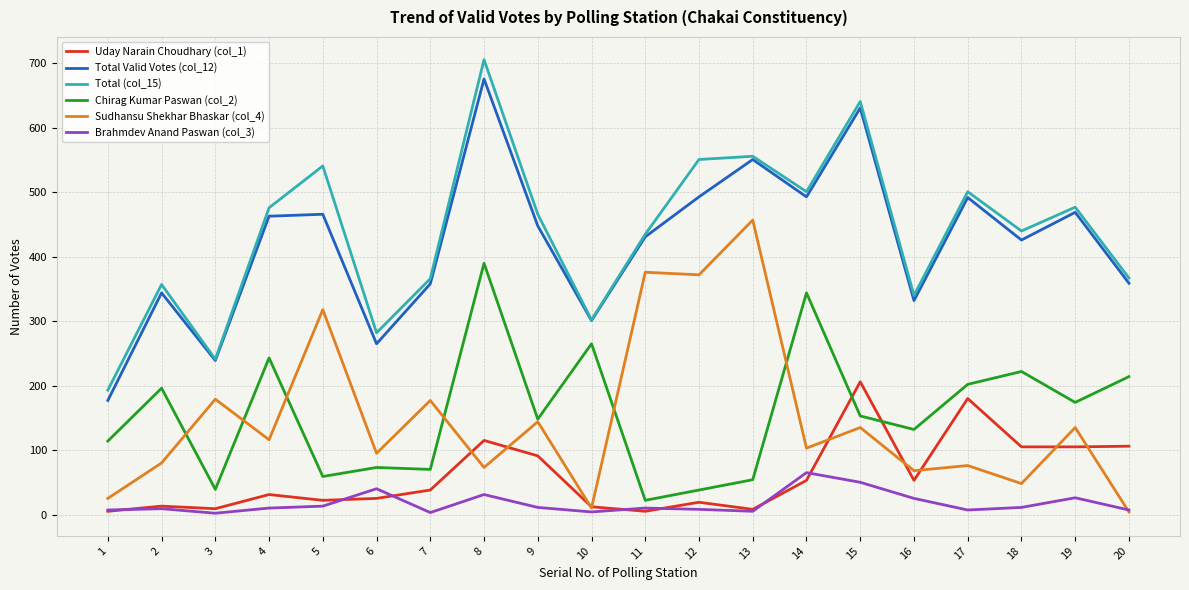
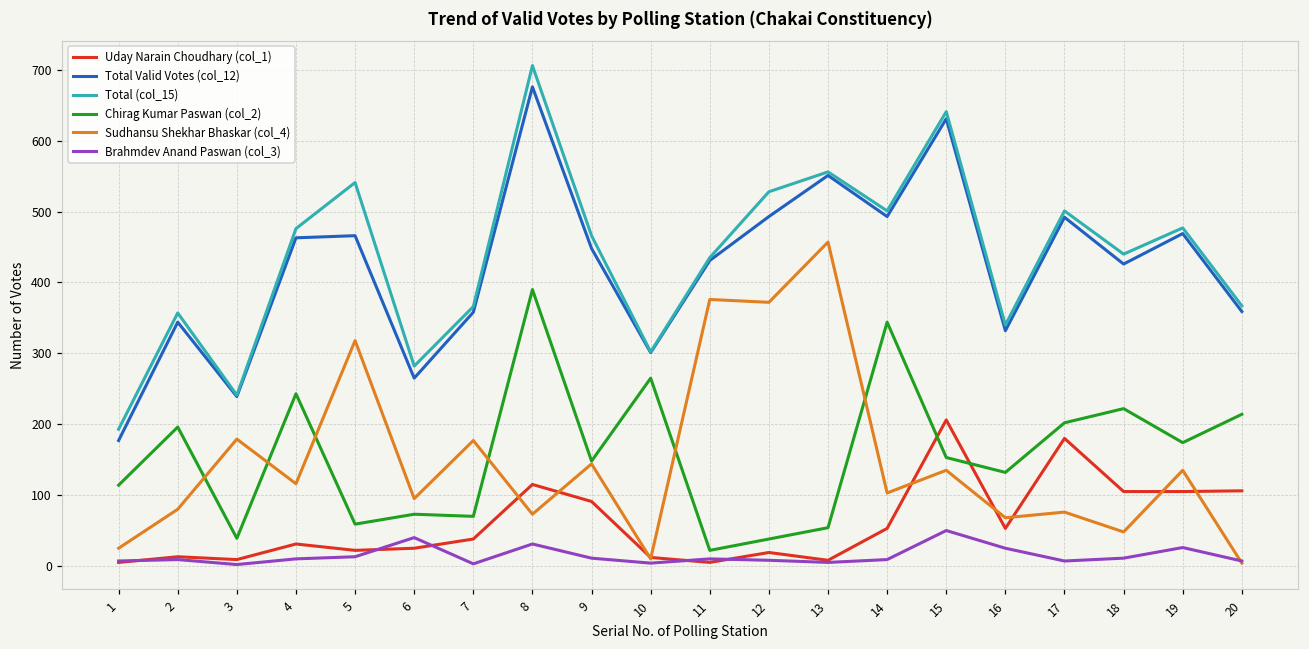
Total (col_15), 12: 550 -> 530
Brahmdev Anand Paswan (col_3), 14: 70 -> 10
